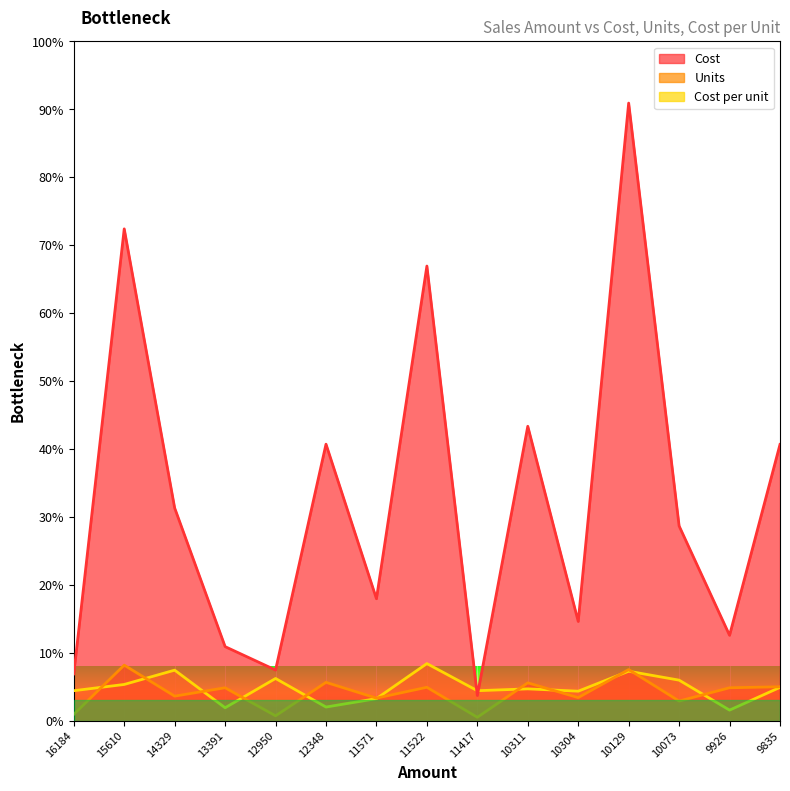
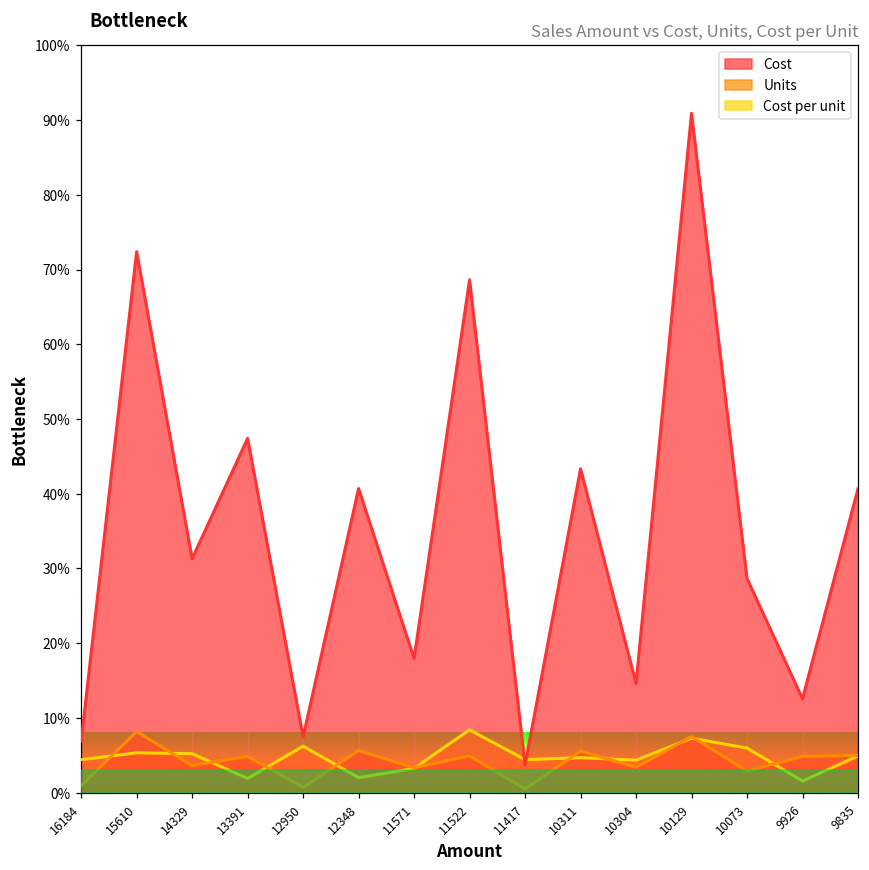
Cost per unit, 14329: 7% -> 5%
Cost, 13391: 11% -> 47%
Cost, 11522: 67% -> 69%
